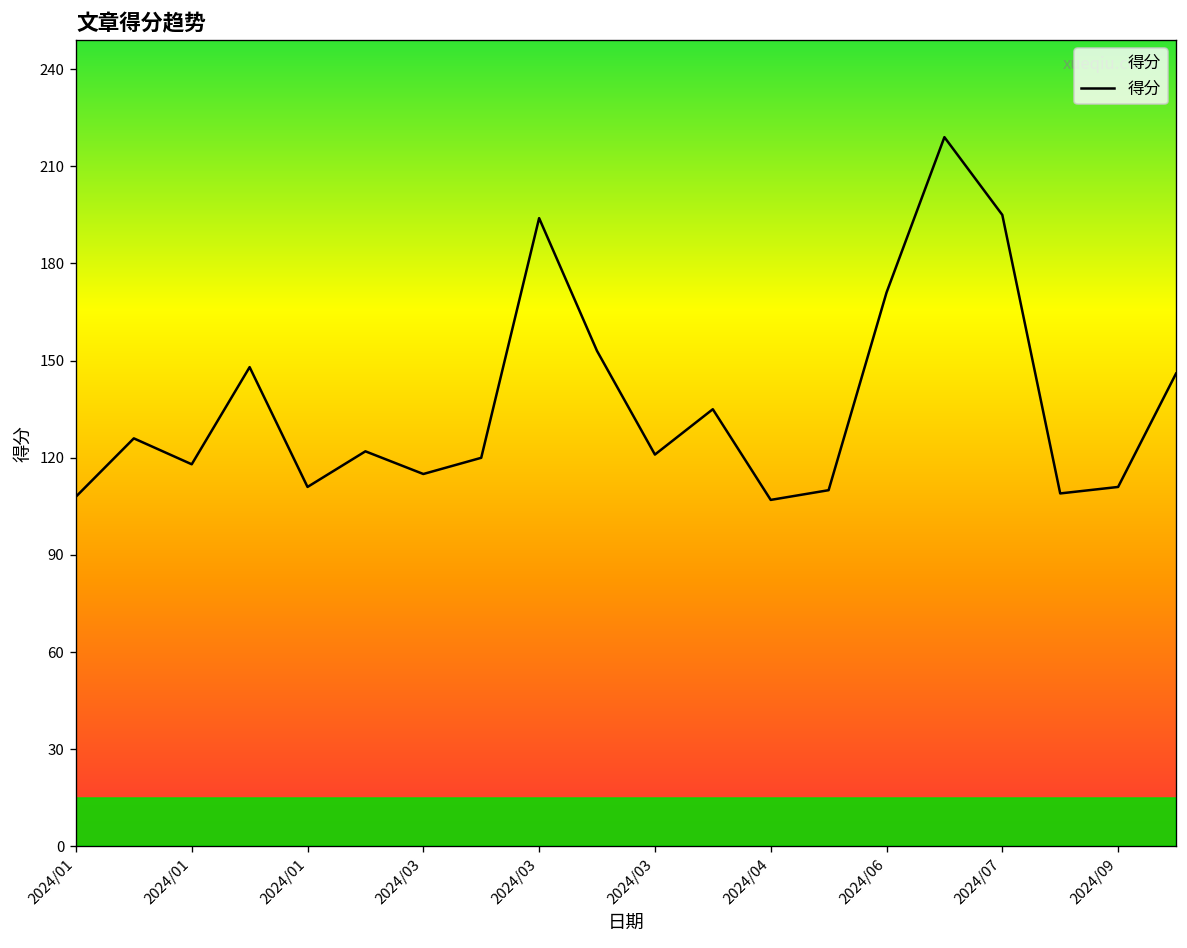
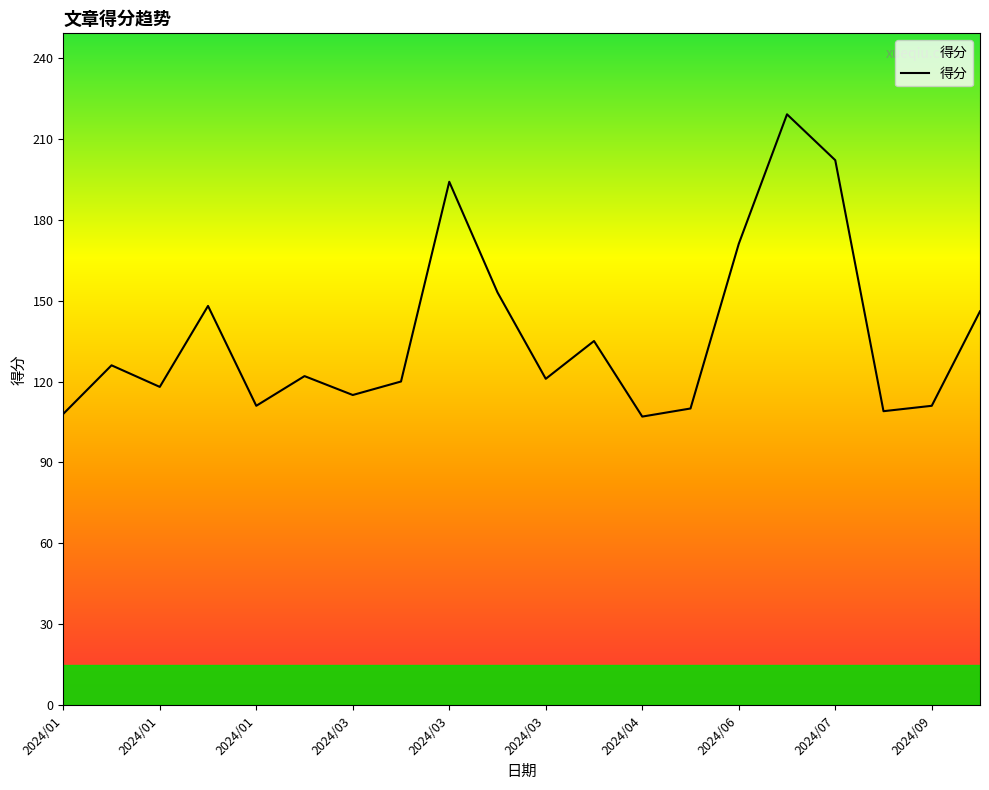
2024/07: 195 -> 202
